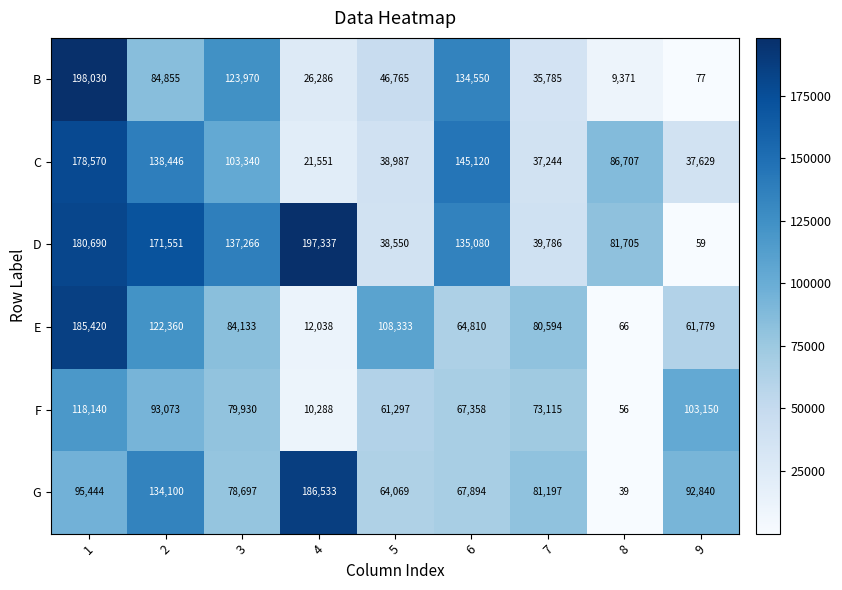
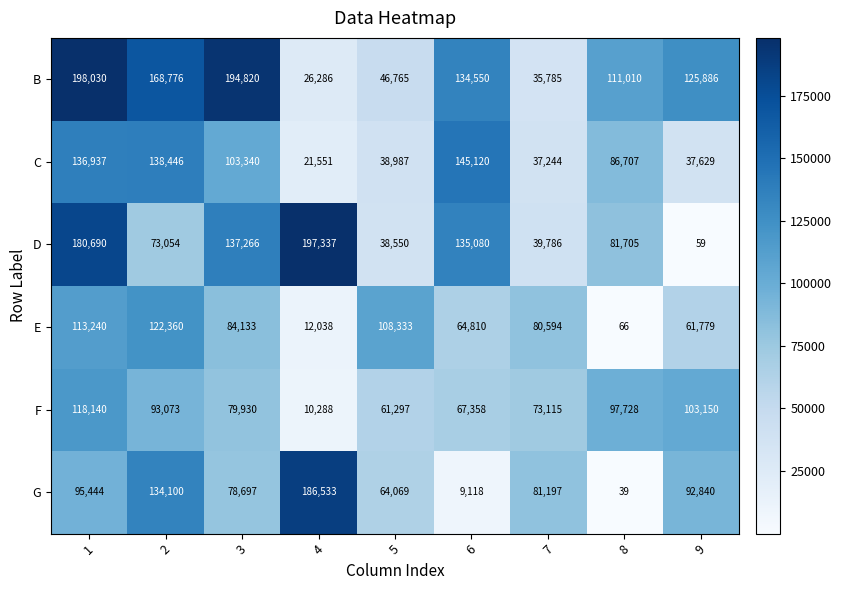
B, 2: 84,855 -> 168,776
B, 3: 123,970 -> 194,820
B, 8: 9,371 -> 111,010
B, 9: 77 -> 125,886
C, 1: 178,570 -> 136,937
D, 2: 171,551 -> 73,054
E, 1: 185,420 -> 113,240
F, 8: 56 -> 97,728
G, 6: 67,894 -> 9,118
